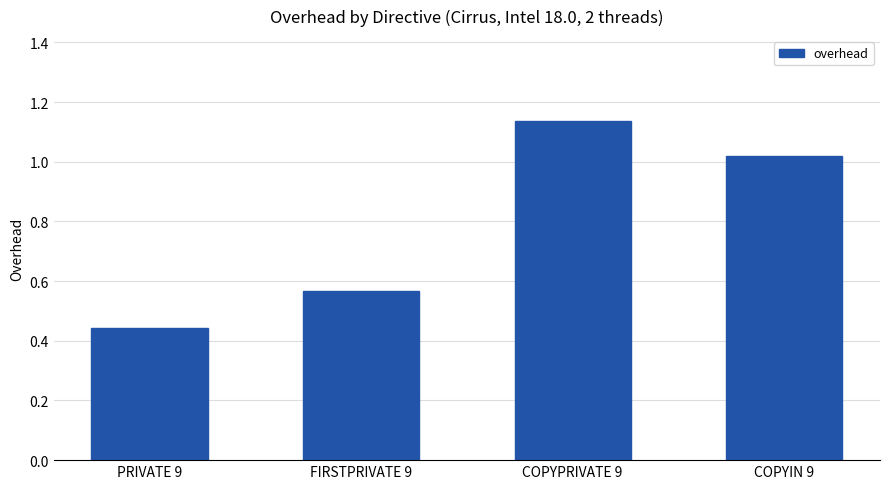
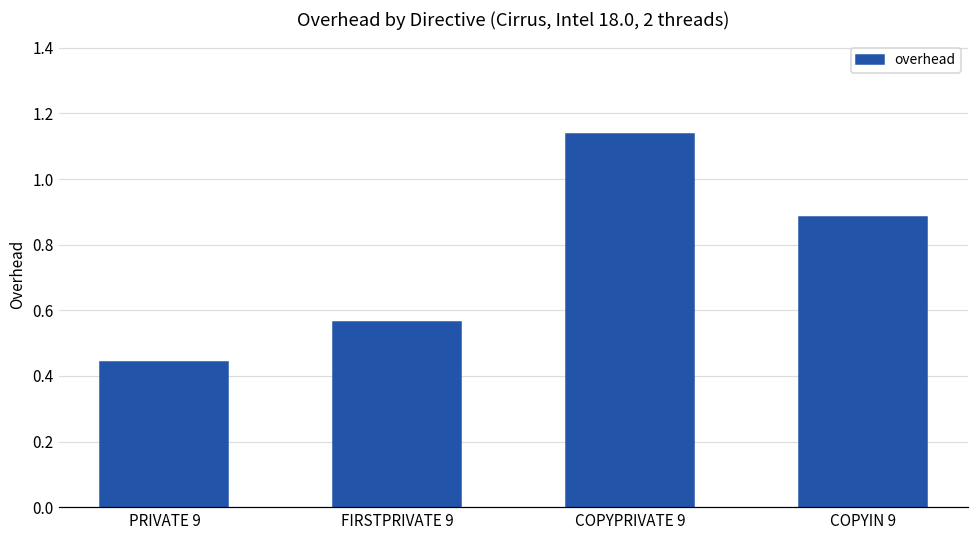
COPYIN 9: 1.02 -> 0.89
